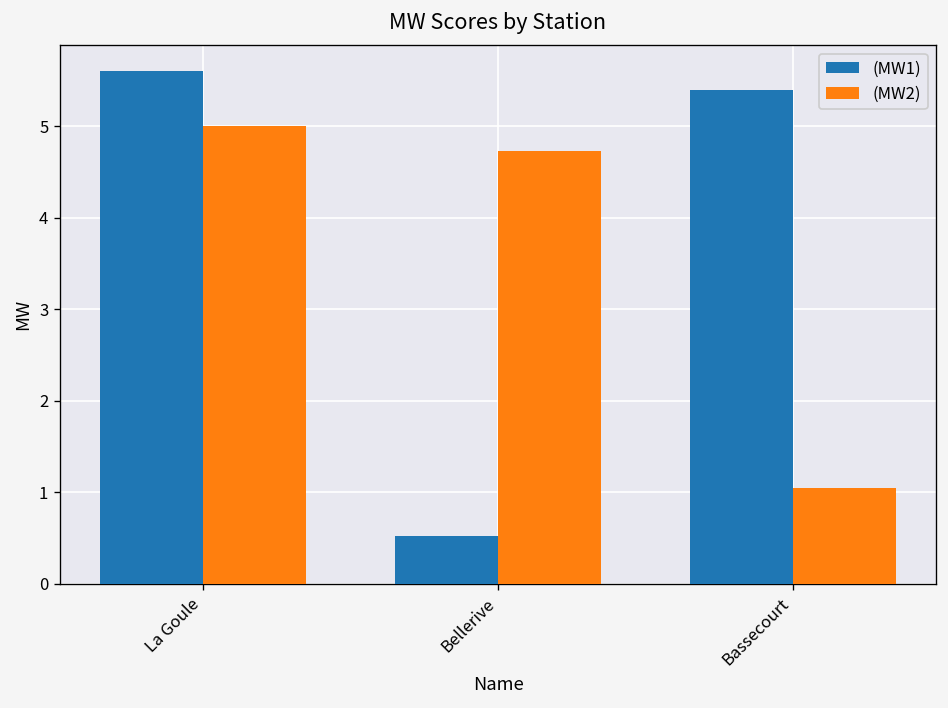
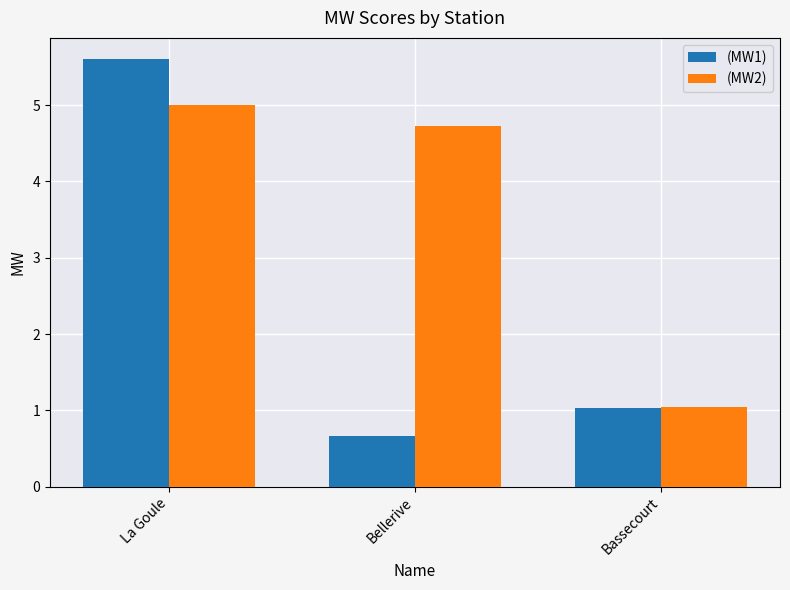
(MW1), Bellerive: 0.5 -> 0.7
(MW1), Bassecourt: 5.4 -> 1.0
